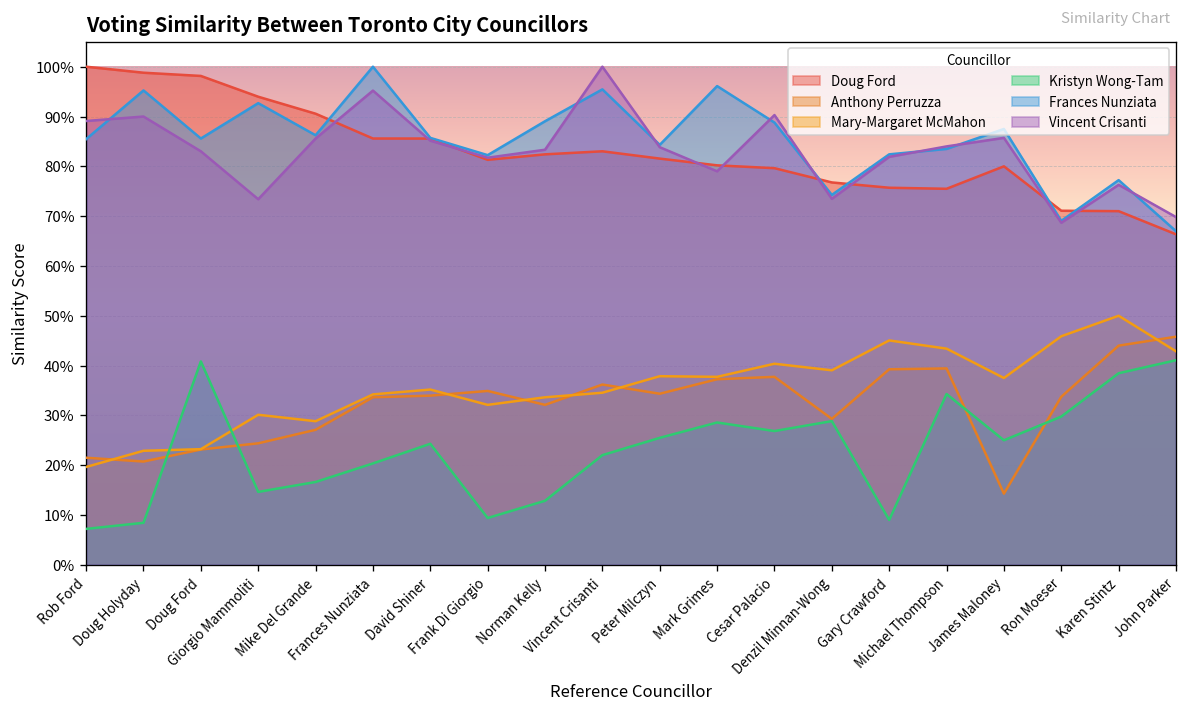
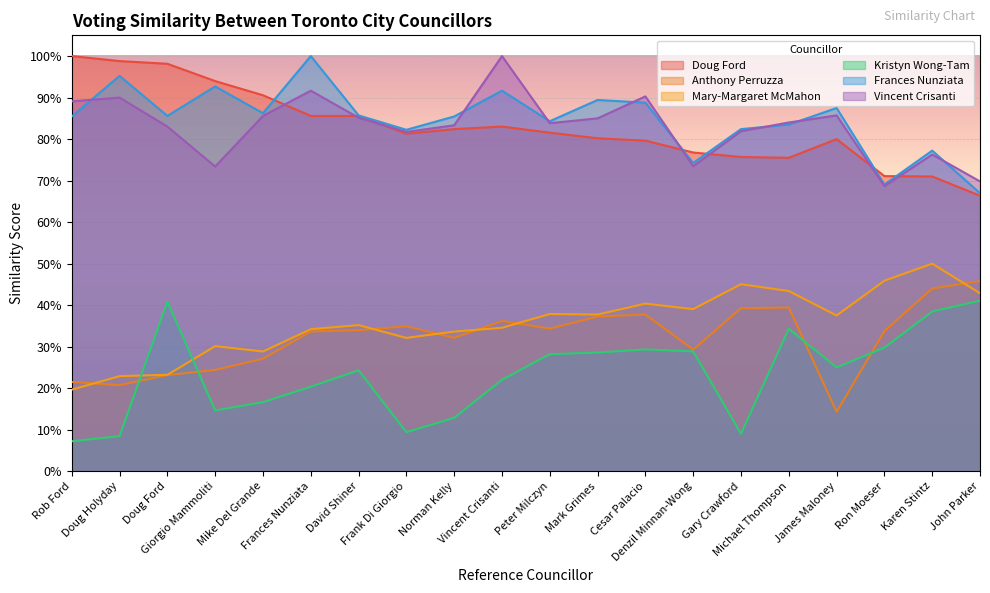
Vincent Crisanti, Frances Nunziata: 95% -> 92%
Frances Nunziata, Norman Kelly: 89% -> 85%
Frances Nunziata, Vincent Crisanti: 95% -> 92%
Kristyn Wong-Tam, Peter Milczyn: 25% -> 28%
Frances Nunziata, Mark Grimes: 96% -> 89%
Vincent Crisanti, Mark Grimes: 79% -> 85%
Kristyn Wong-Tam, Cesar Palacio: 27% -> 29%
